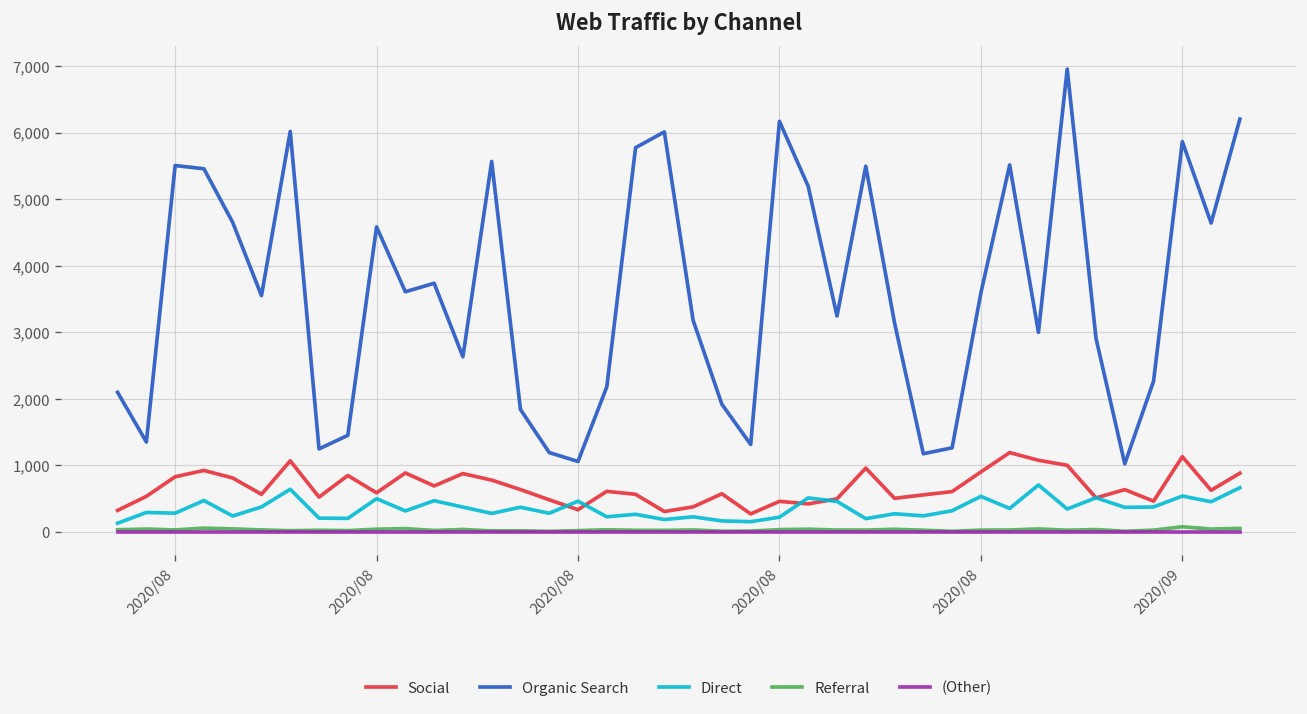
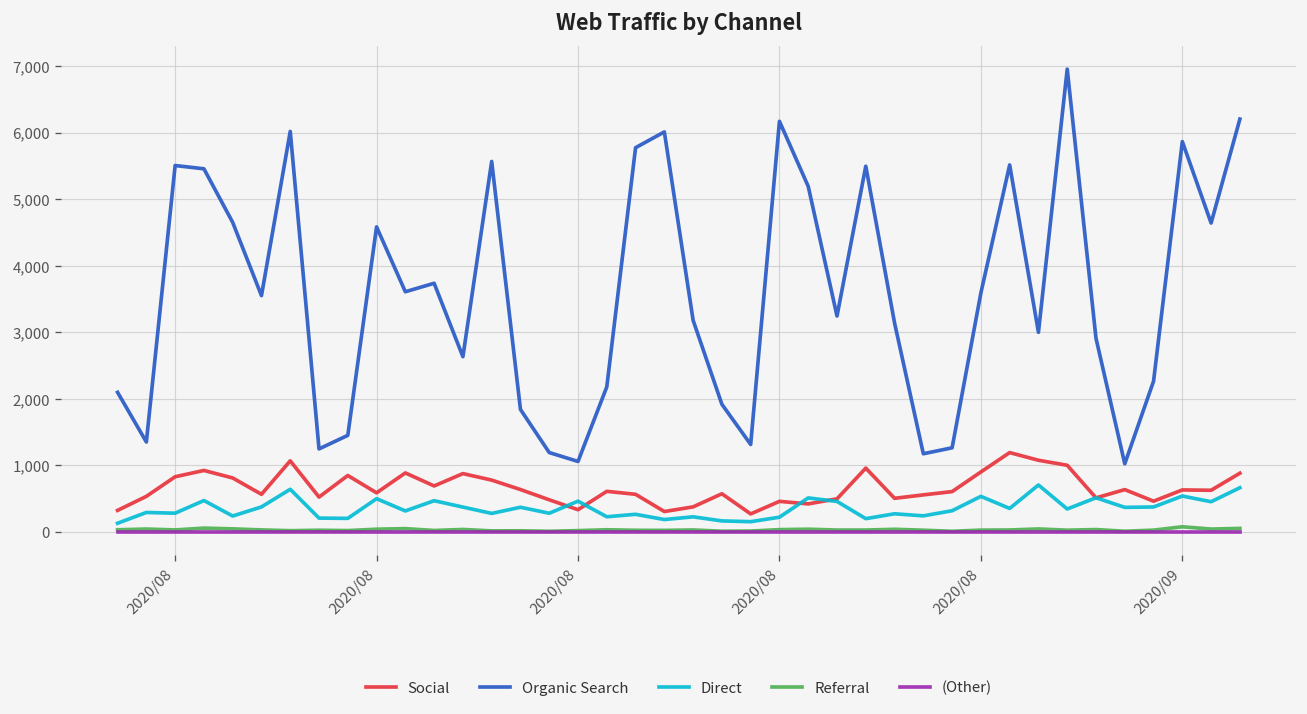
Social, 2020/09: 1,100 -> 600
